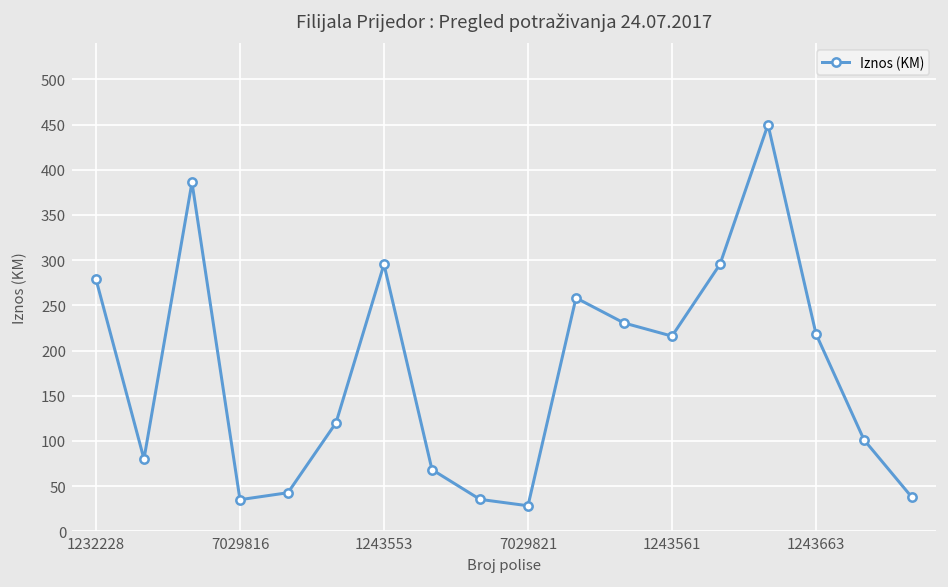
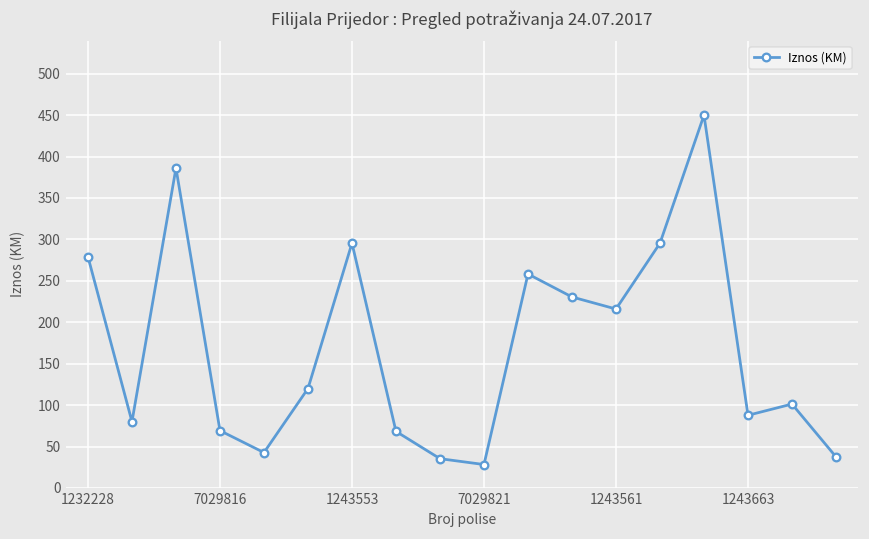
7029816: 30 -> 70
1243663: 220 -> 90
